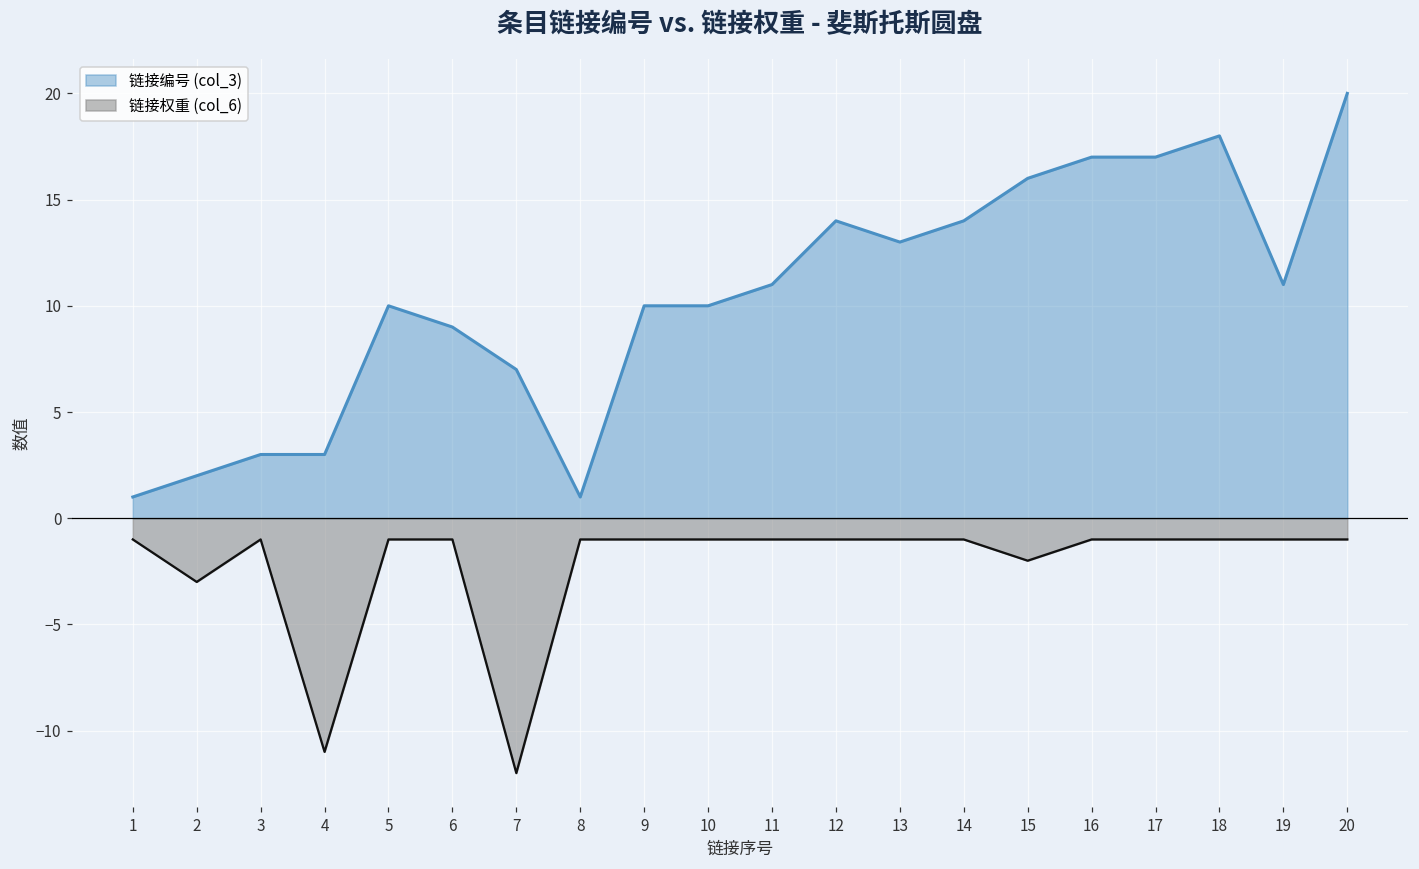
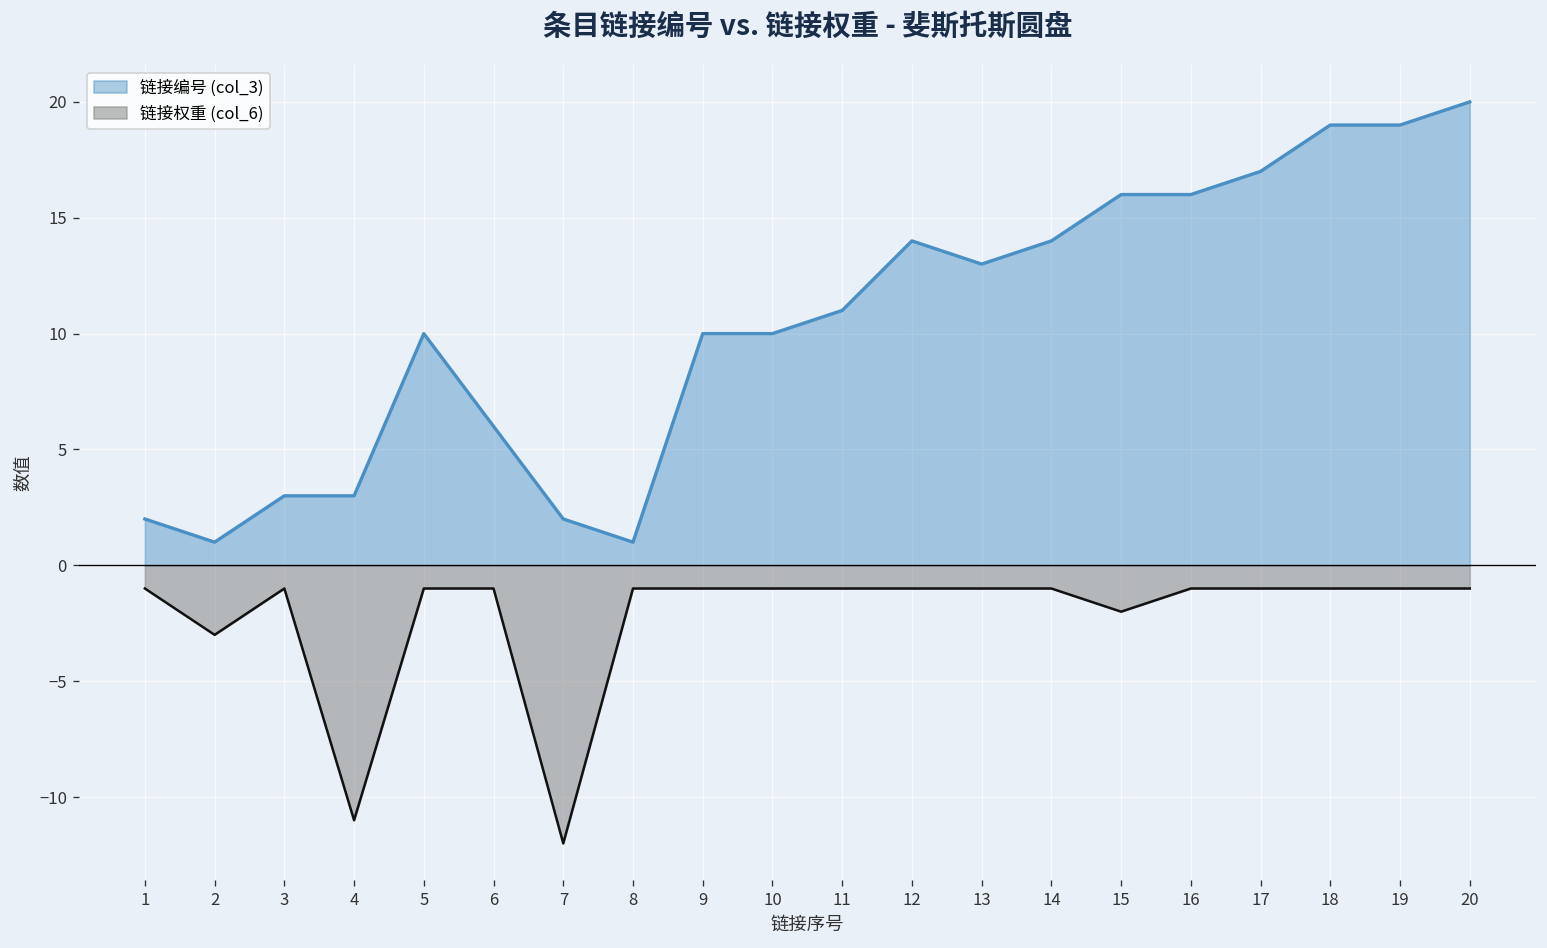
链接编号 (col_3), 1: 1 -> 2
链接编号 (col_3), 2: 2 -> 1
链接编号 (col_3), 6: 9 -> 6
链接编号 (col_3), 7: 7 -> 2
链接编号 (col_3), 16: 17 -> 16
链接编号 (col_3), 18: 18 -> 19
链接编号 (col_3), 19: 11 -> 19
